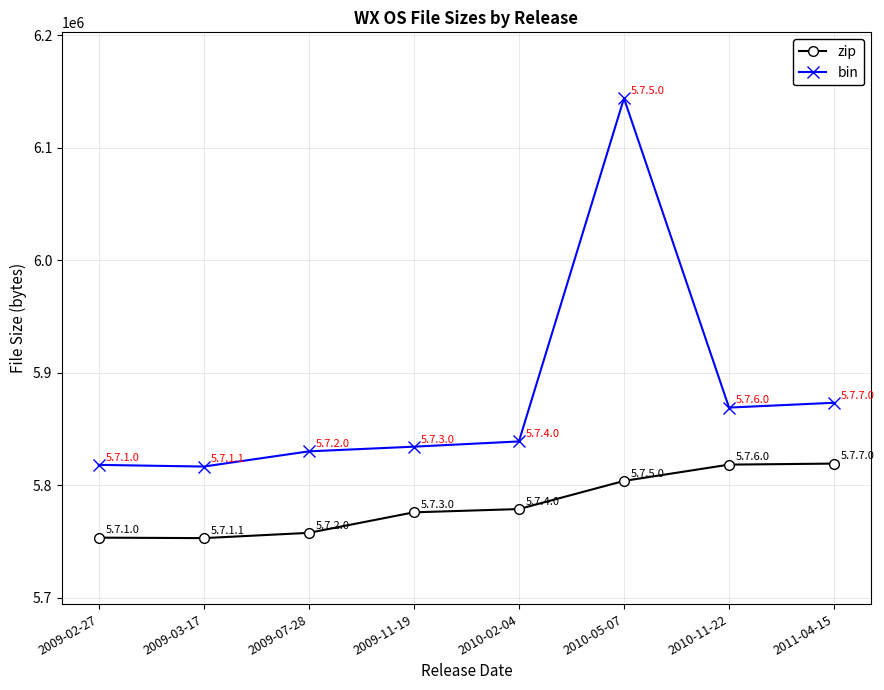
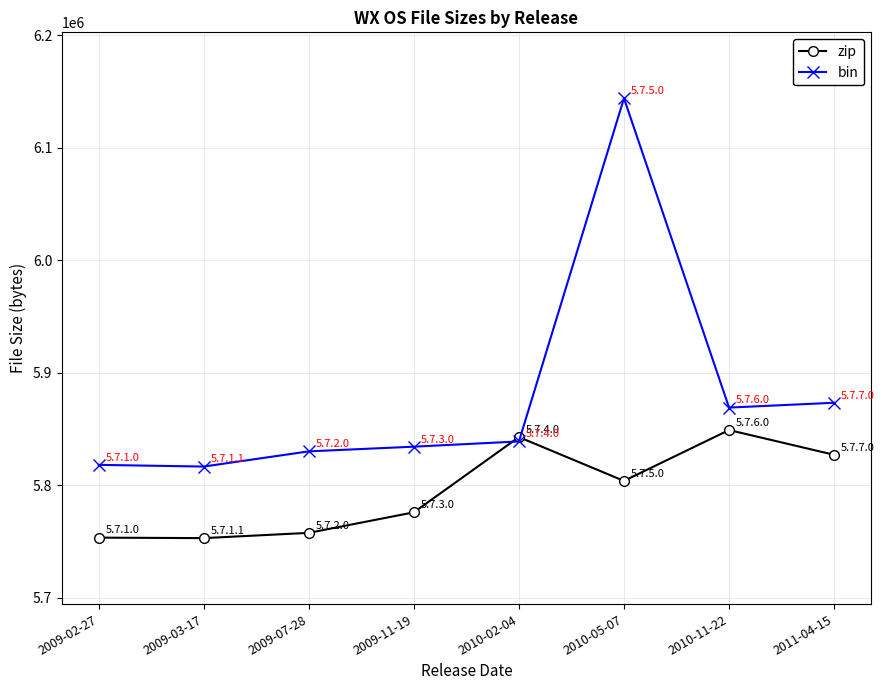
zip, 2010-02-04: 5779000 -> 5843000
zip, 2010-11-22: 5818000 -> 5849000
zip, 2011-04-15: 5819000 -> 5827000
